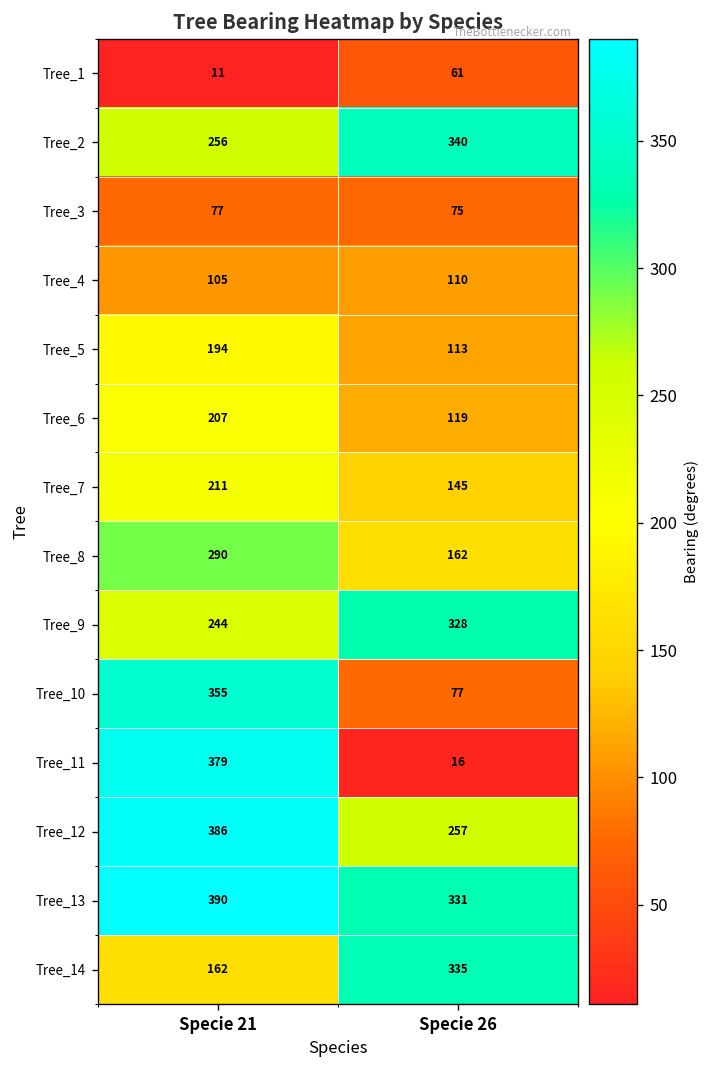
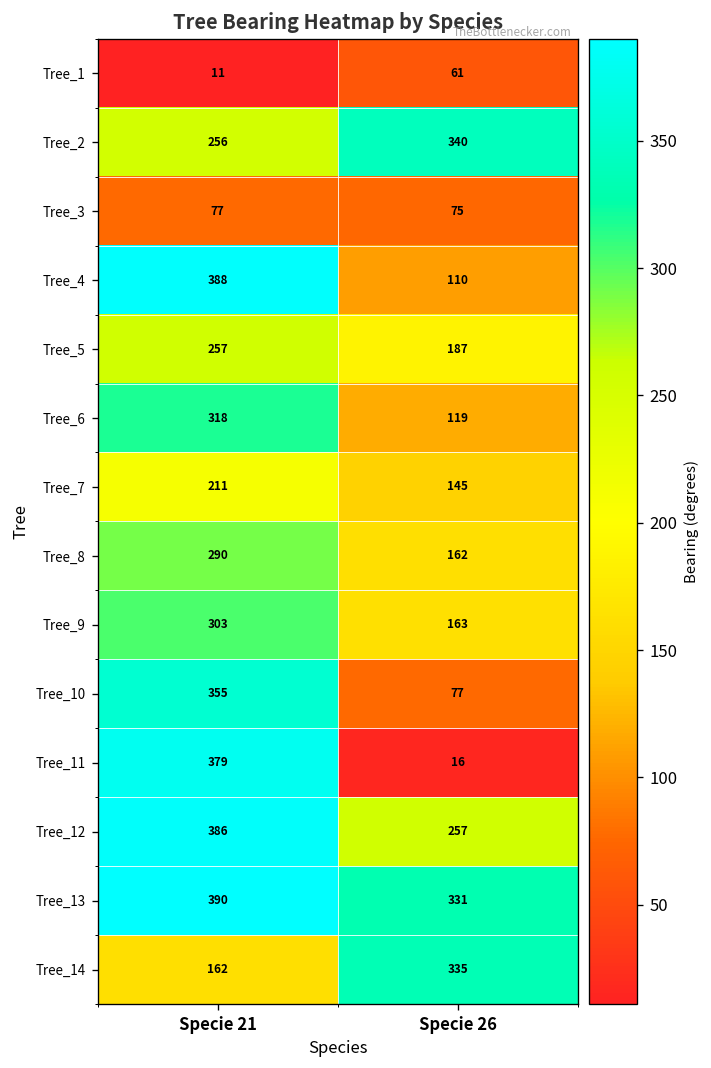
Tree_4, Specie 21: 105 -> 388
Tree_5, Specie 21: 194 -> 257
Tree_5, Specie 26: 113 -> 187
Tree_6, Specie 21: 207 -> 318
Tree_9, Specie 21: 244 -> 303
Tree_9, Specie 26: 328 -> 163
